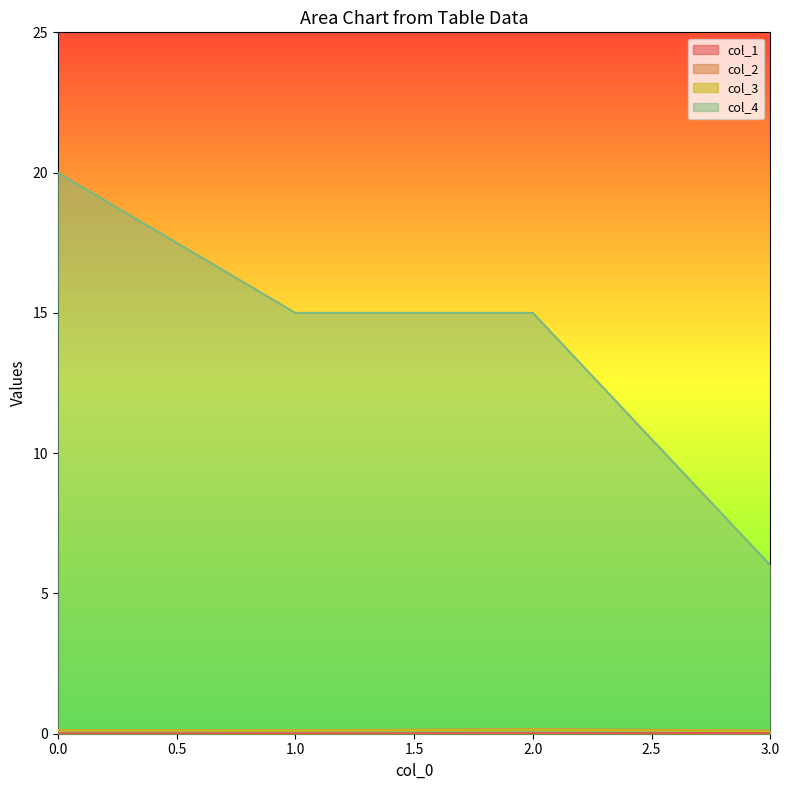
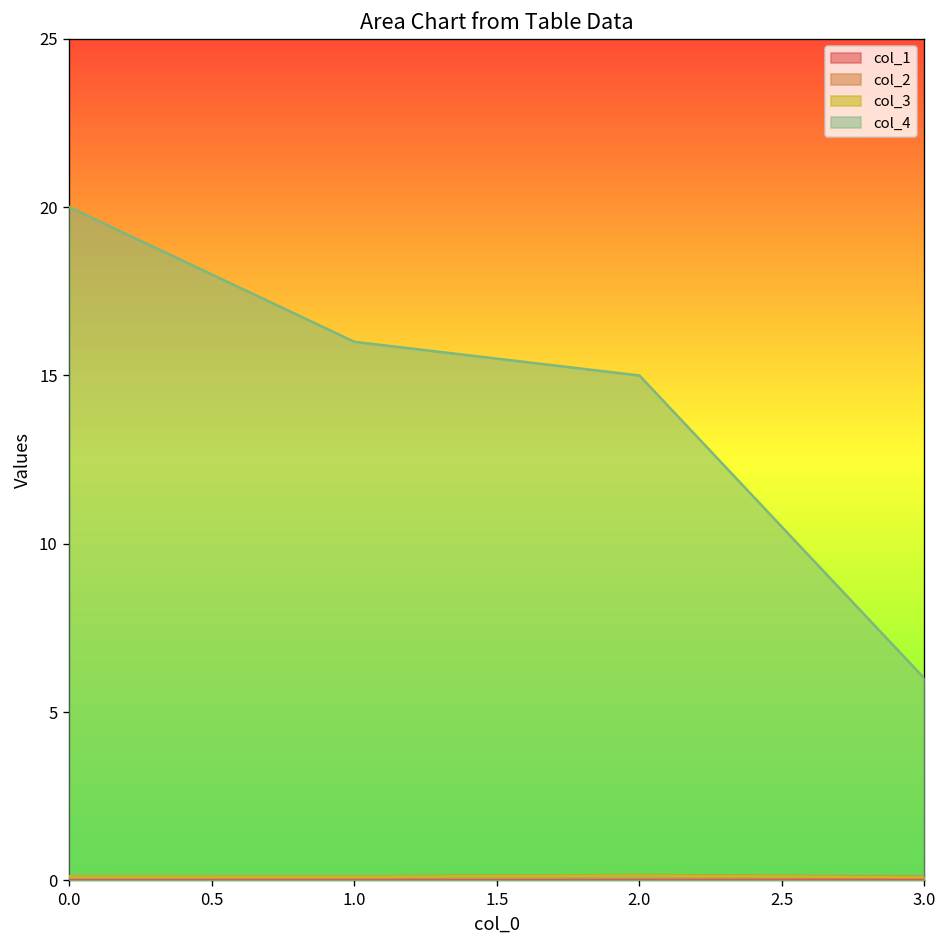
col_4, 1.0: 15 -> 16
